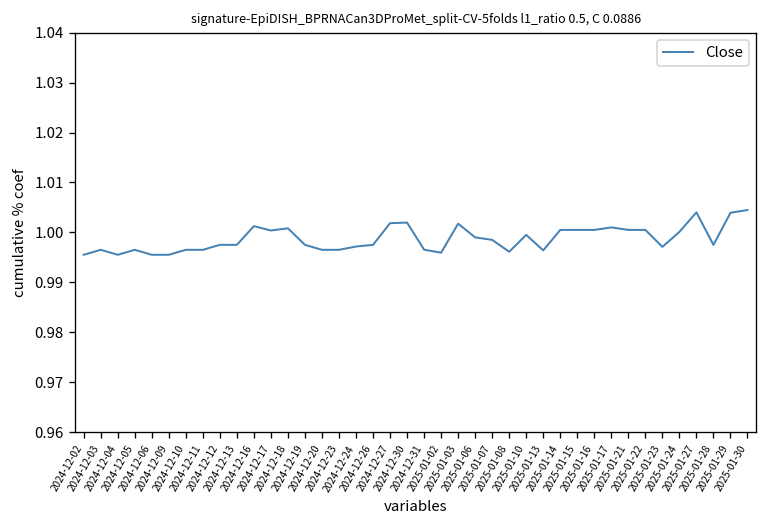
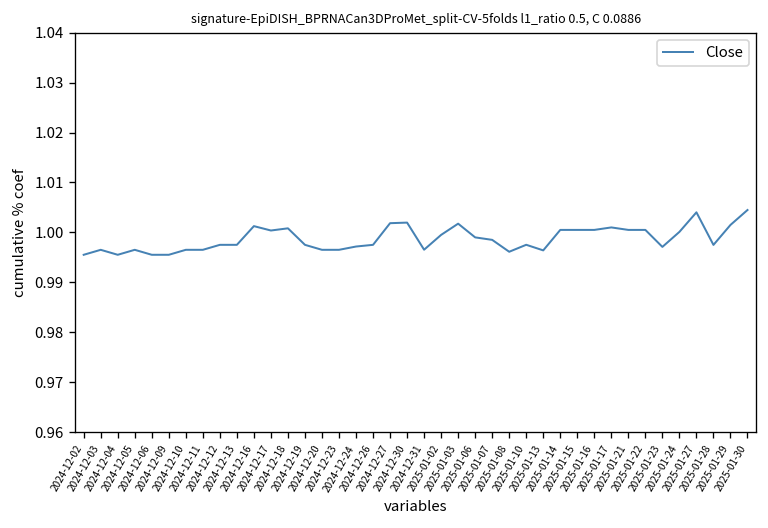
2025-01-02: 0.996 -> 1.000
2025-01-10: 1.000 -> 0.998
2025-01-29: 1.004 -> 1.001
